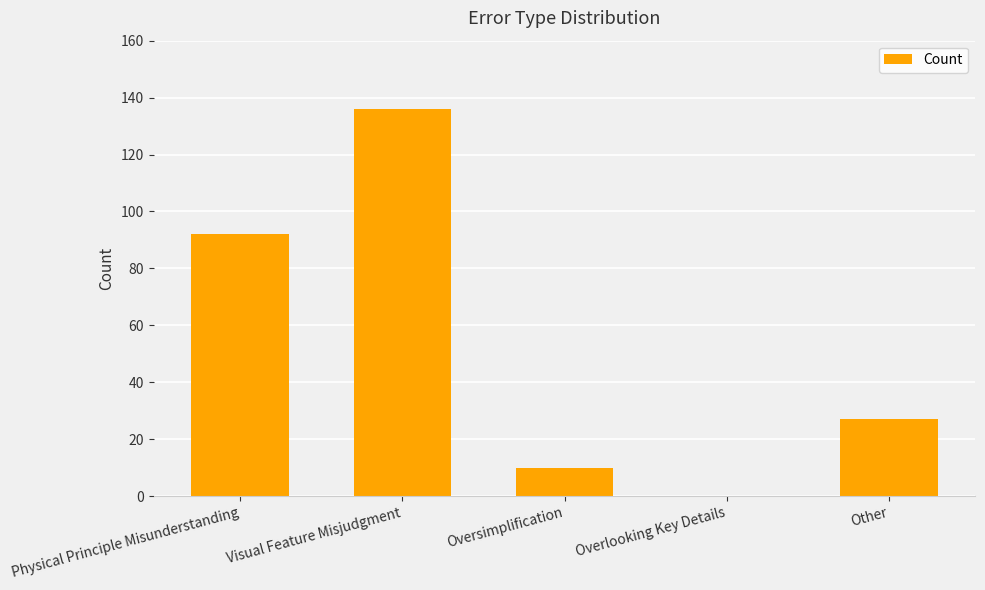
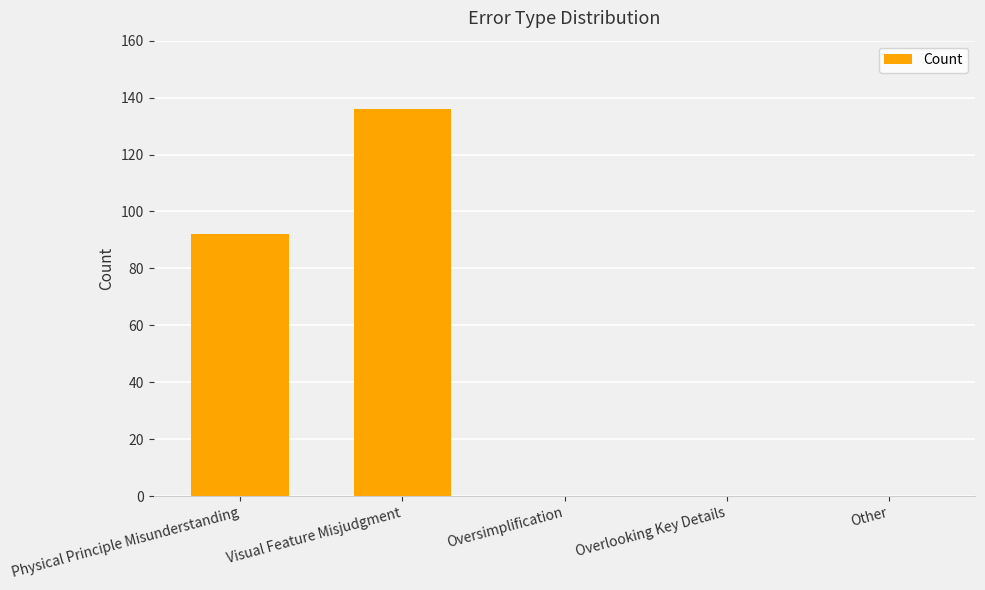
Oversimplification: 10 -> 0
Other: 27 -> 0
